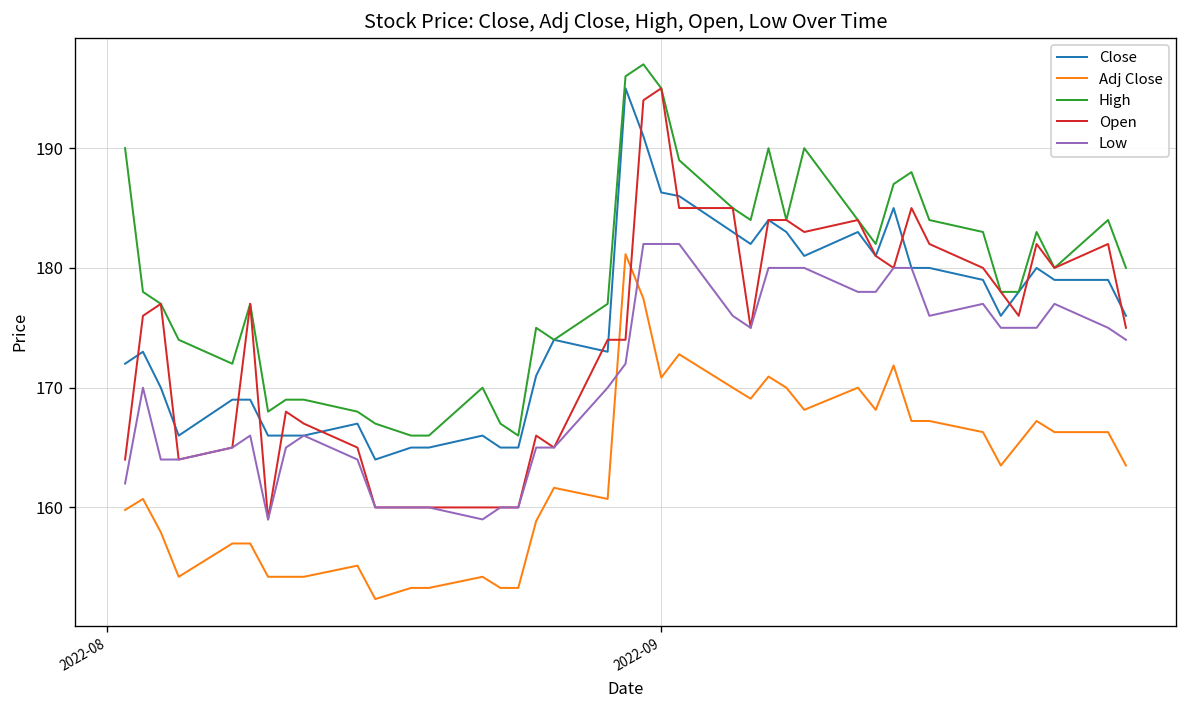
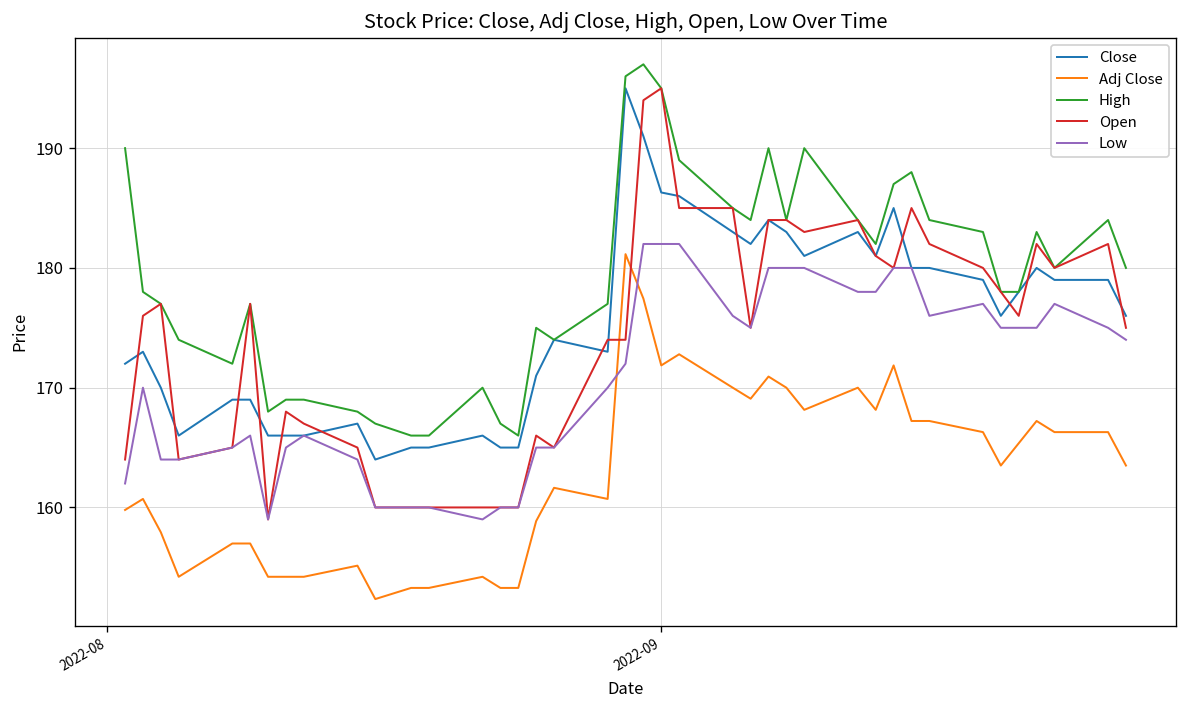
Adj Close, 2022-09: 171 -> 172
